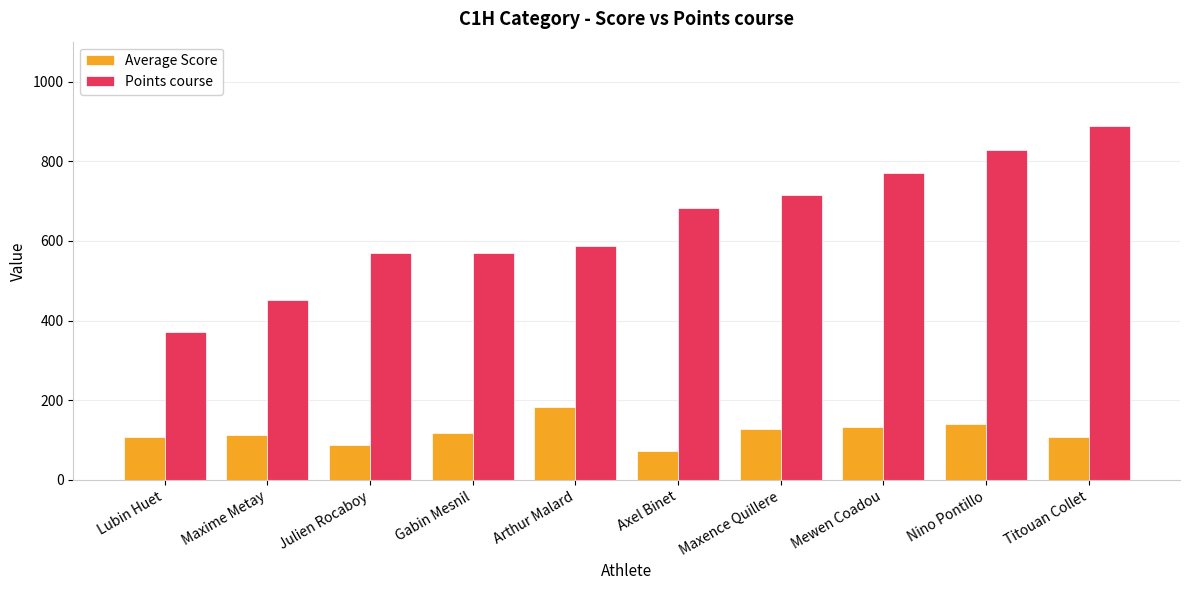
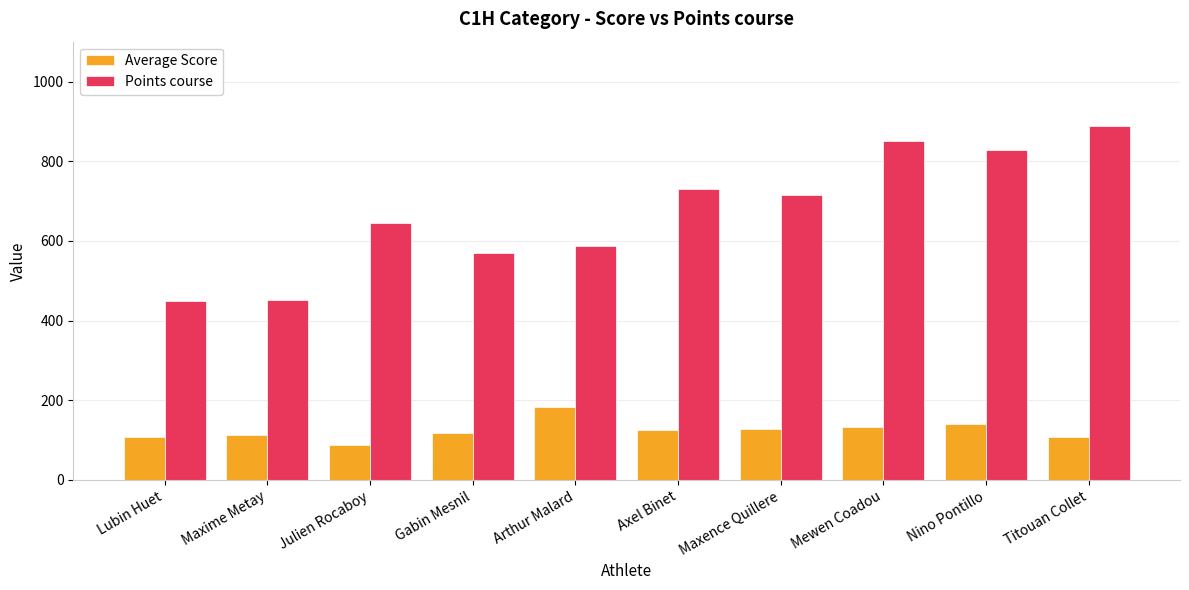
Points course, Lubin Huet: 370 -> 450
Points course, Julien Rocaboy: 570 -> 640
Average Score, Axel Binet: 70 -> 130
Points course, Axel Binet: 680 -> 730
Points course, Mewen Coadou: 770 -> 850
